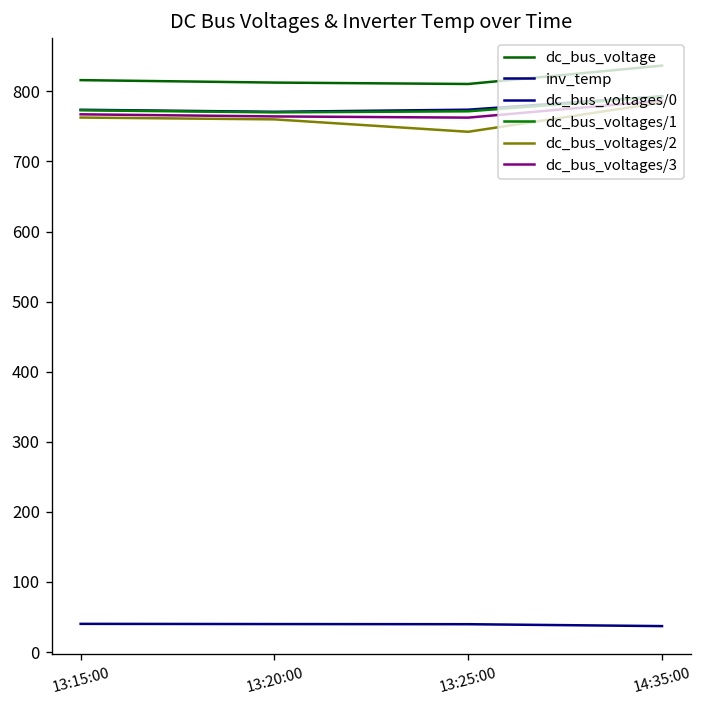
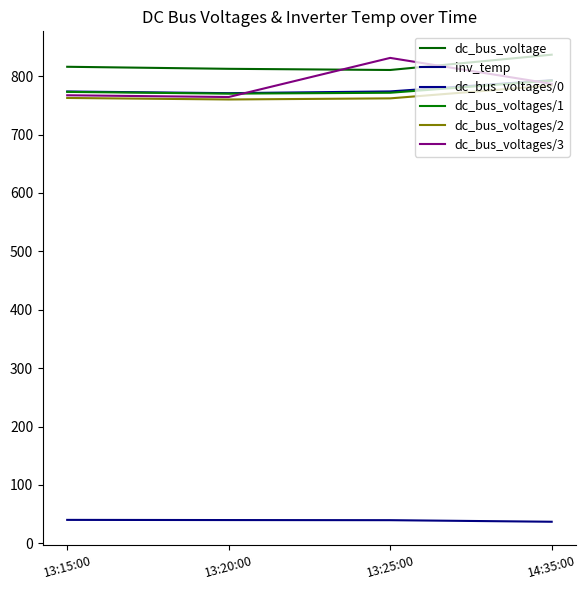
dc_bus_voltages/2, 13:25:00: 740 -> 760
dc_bus_voltages/3, 13:25:00: 760 -> 830
